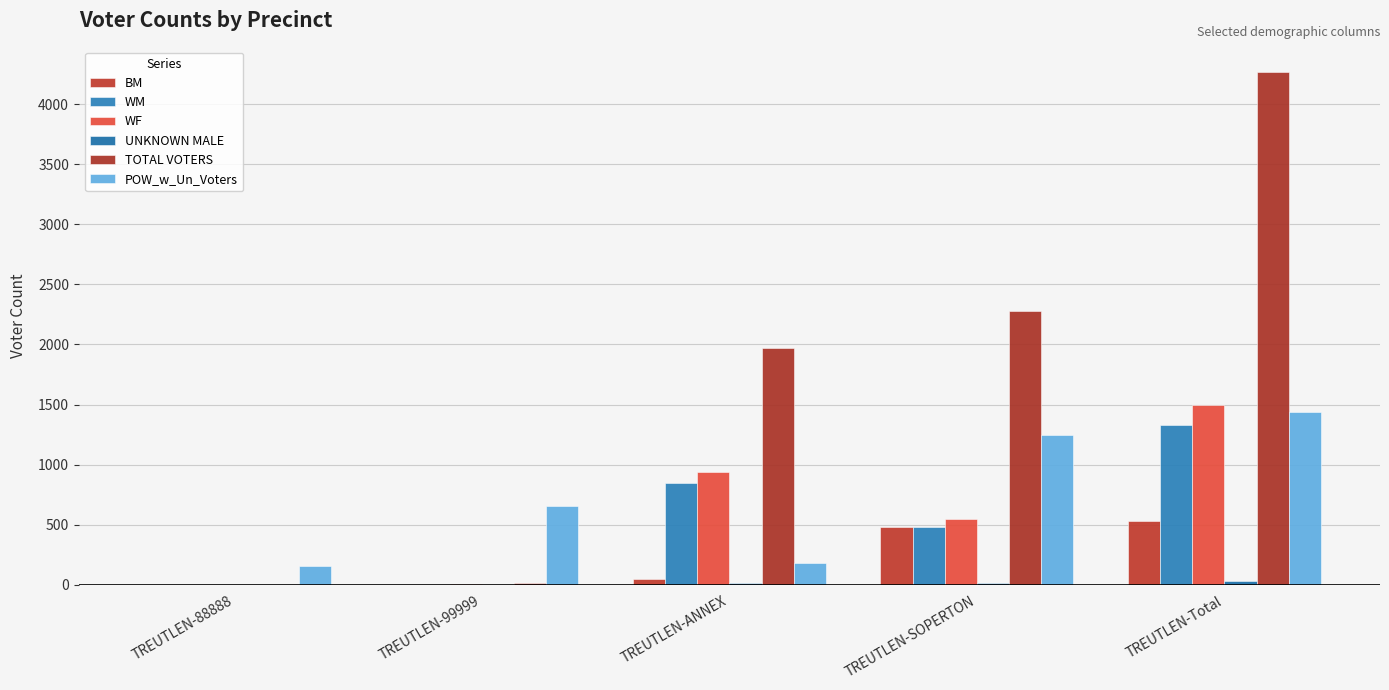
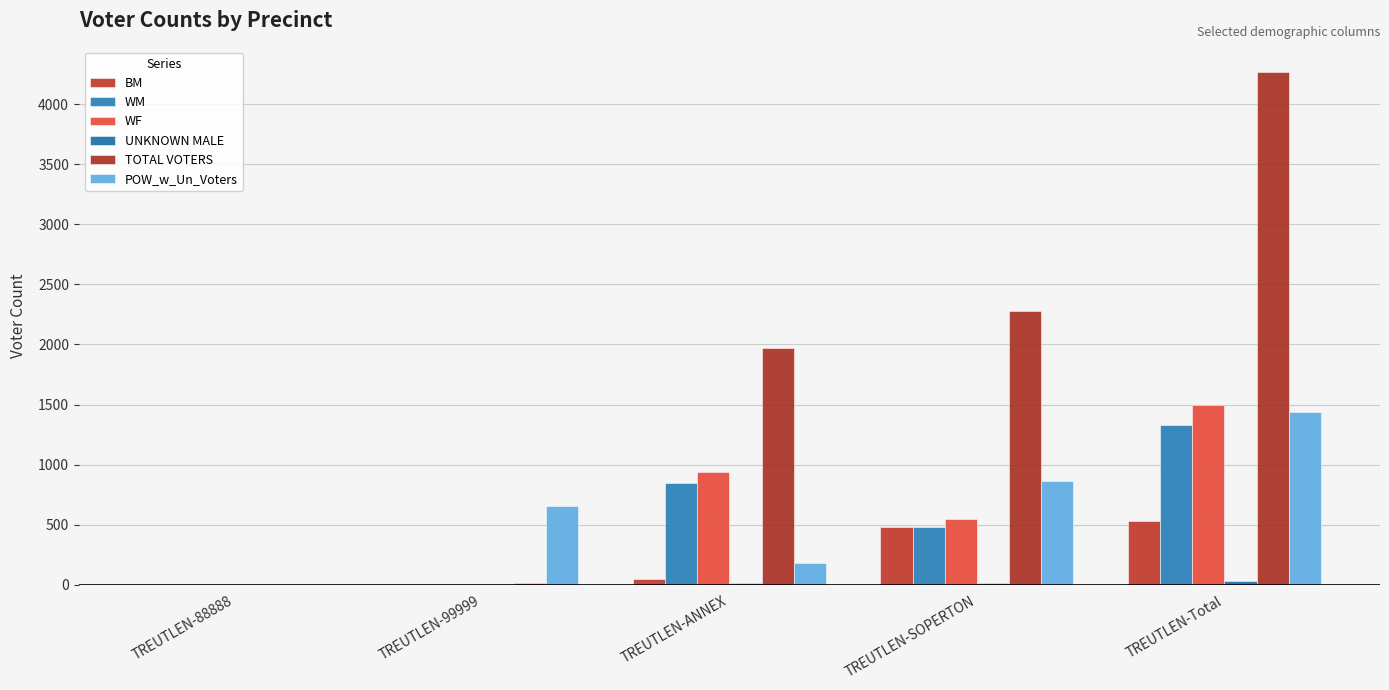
POW_w_Un_Voters, TREUTLEN-88888: 160 -> 0
POW_w_Un_Voters, TREUTLEN-SOPERTON: 1250 -> 860
